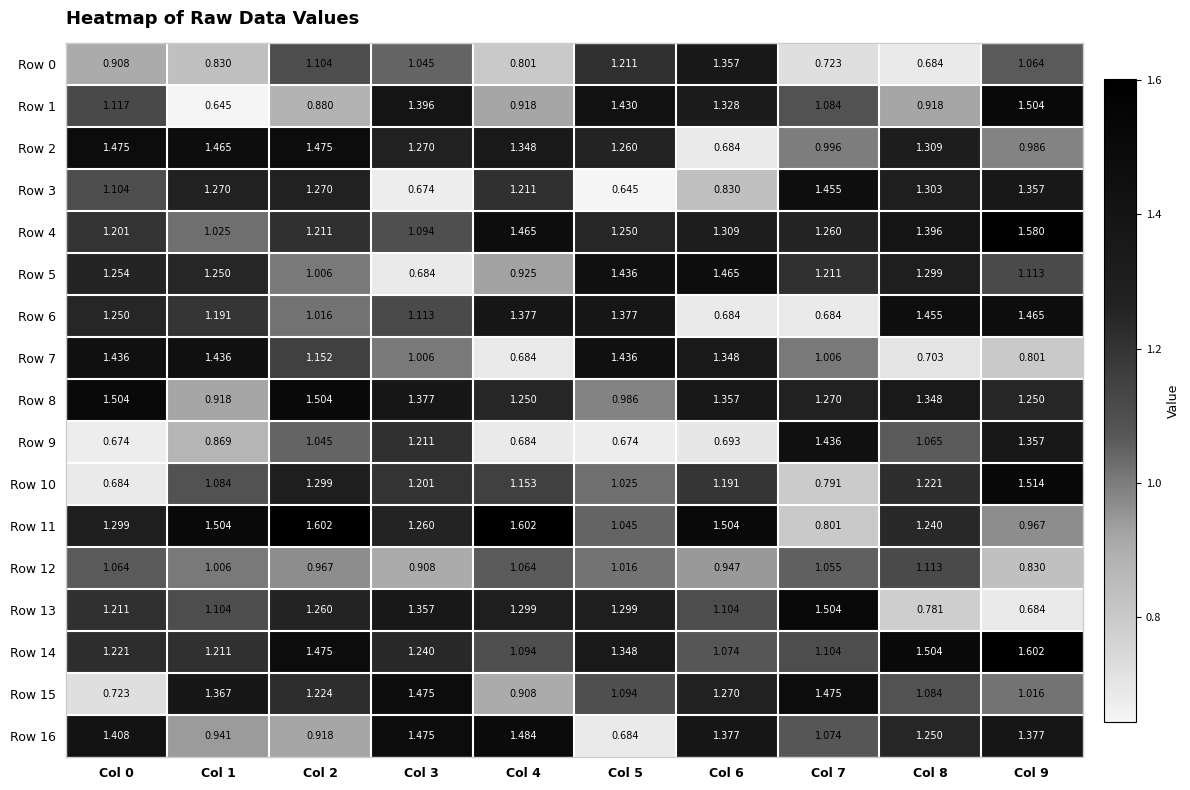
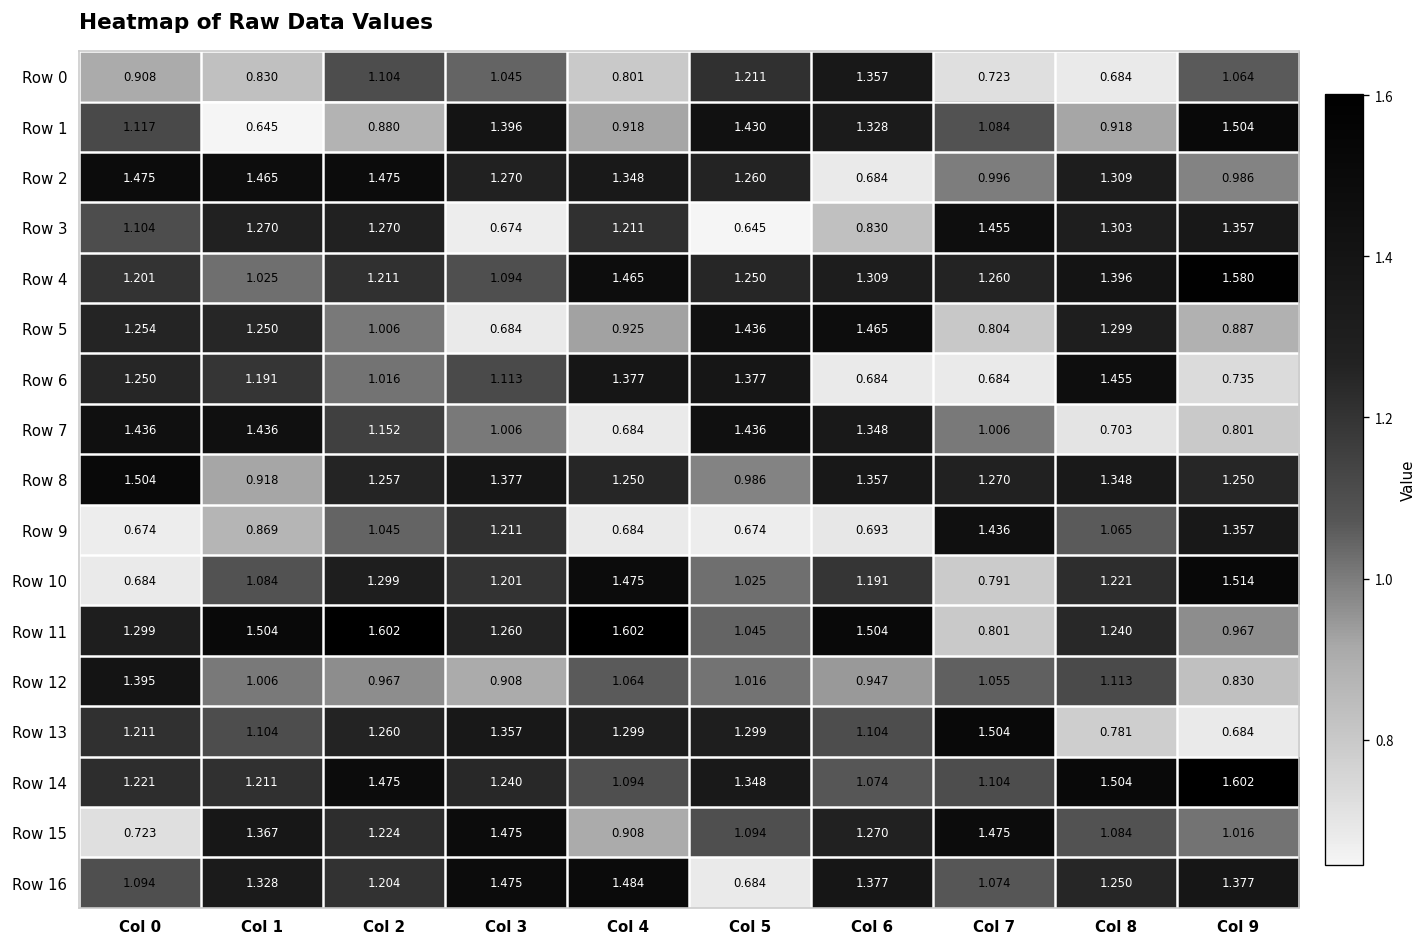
Row 5, Col 7: 1.211 -> 0.804
Row 5, Col 9: 1.113 -> 0.887
Row 6, Col 9: 1.465 -> 0.735
Row 8, Col 2: 1.504 -> 1.257
Row 10, Col 4: 1.153 -> 1.475
Row 12, Col 0: 1.064 -> 1.395
Row 16, Col 0: 1.408 -> 1.094
Row 16, Col 1: 0.941 -> 1.328
Row 16, Col 2: 0.918 -> 1.204
